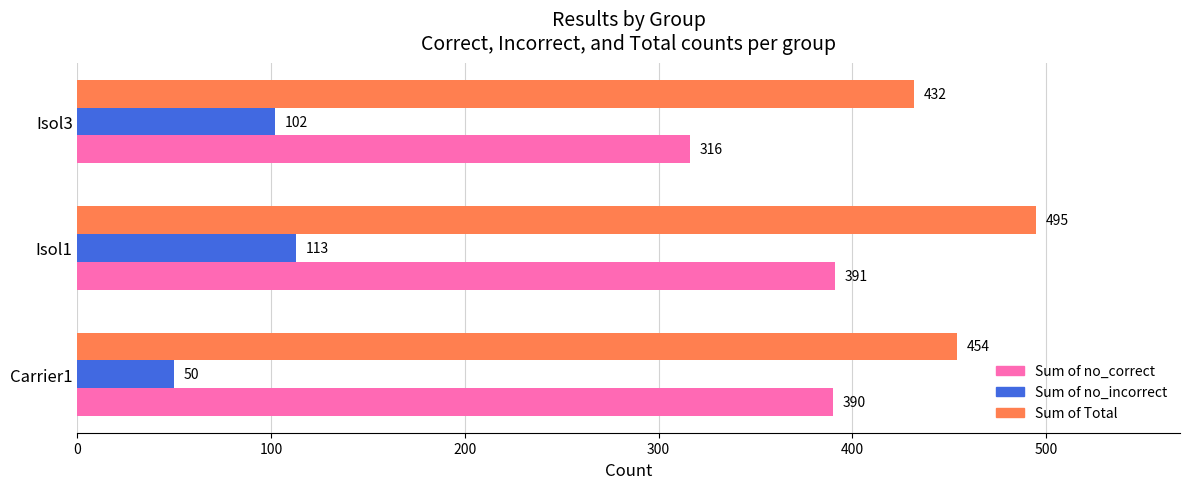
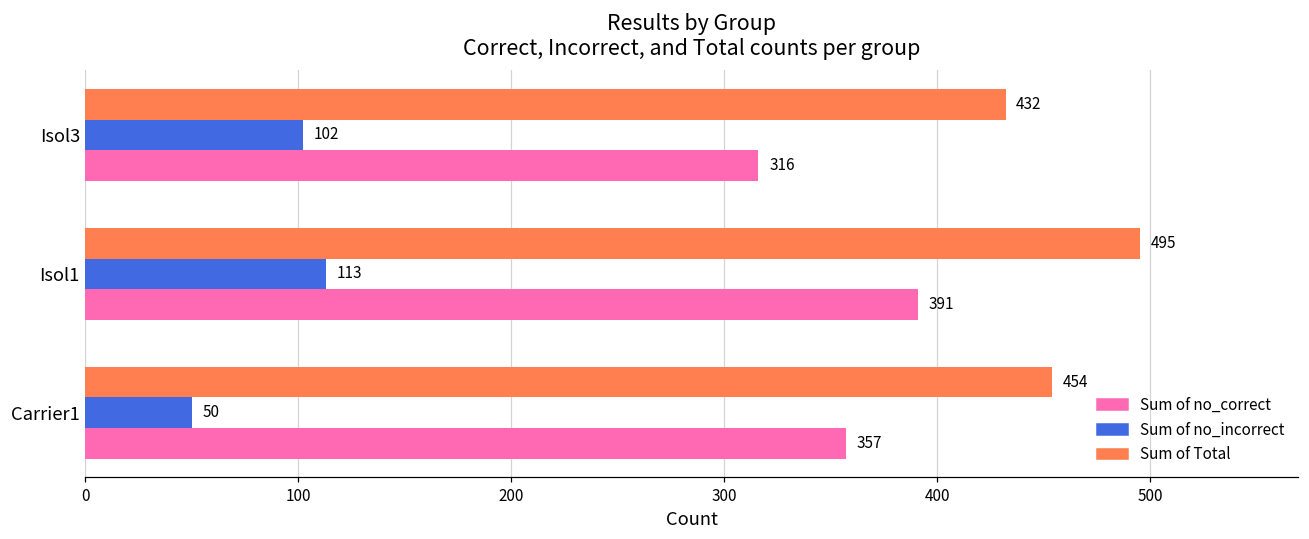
Sum of no_correct, Carrier1: 390 -> 357
